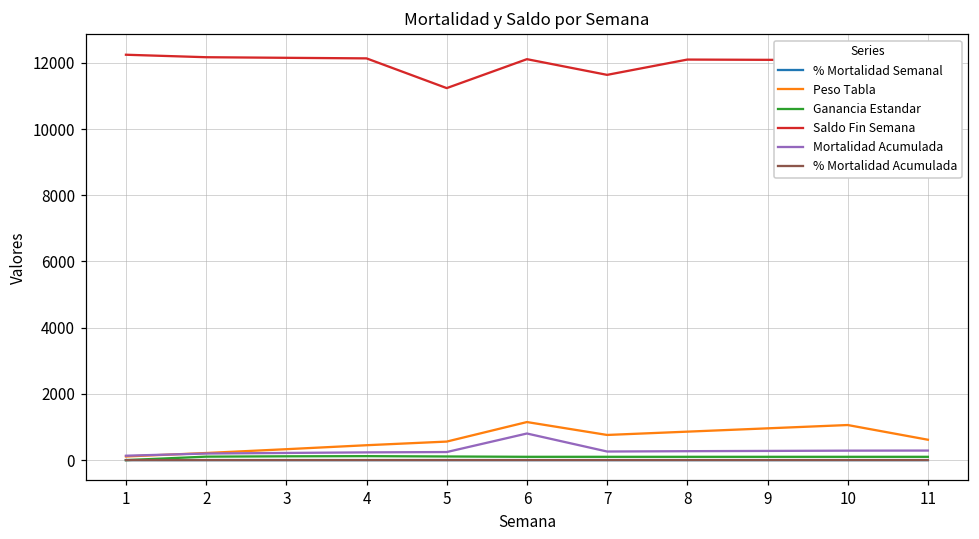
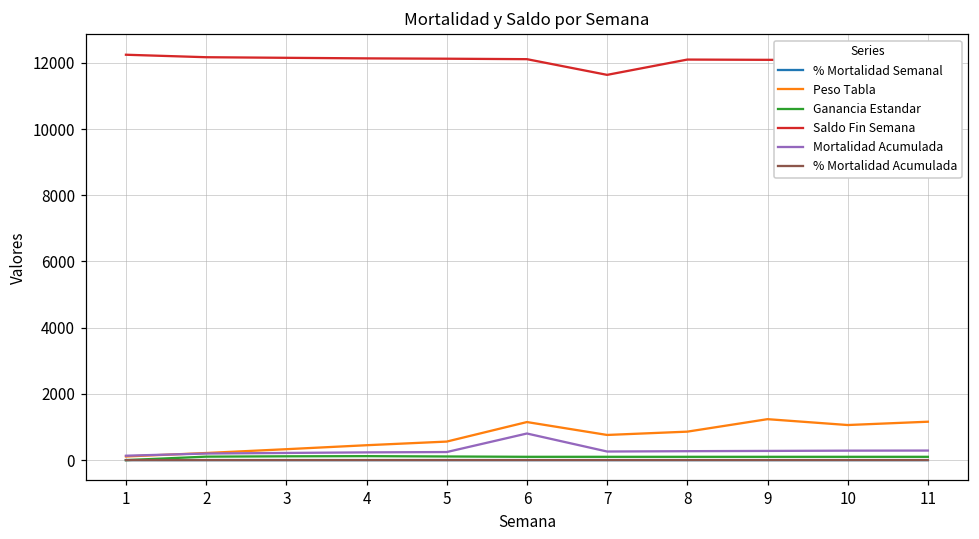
Saldo Fin Semana, 5: 11200 -> 12100
Peso Tabla, 9: 1000 -> 1200
Peso Tabla, 11: 600 -> 1200
